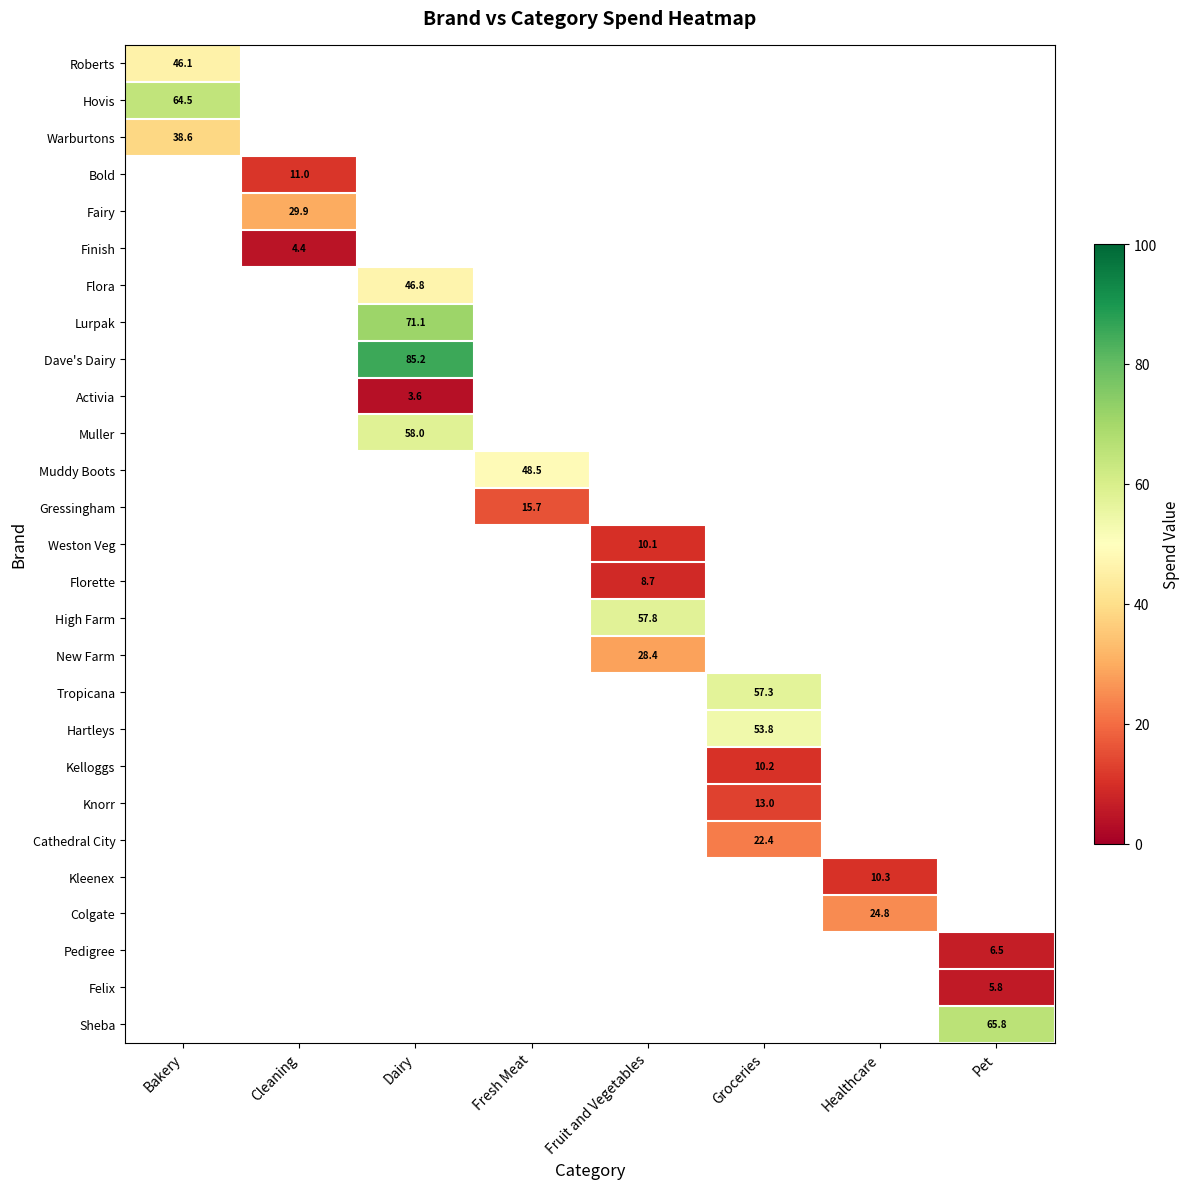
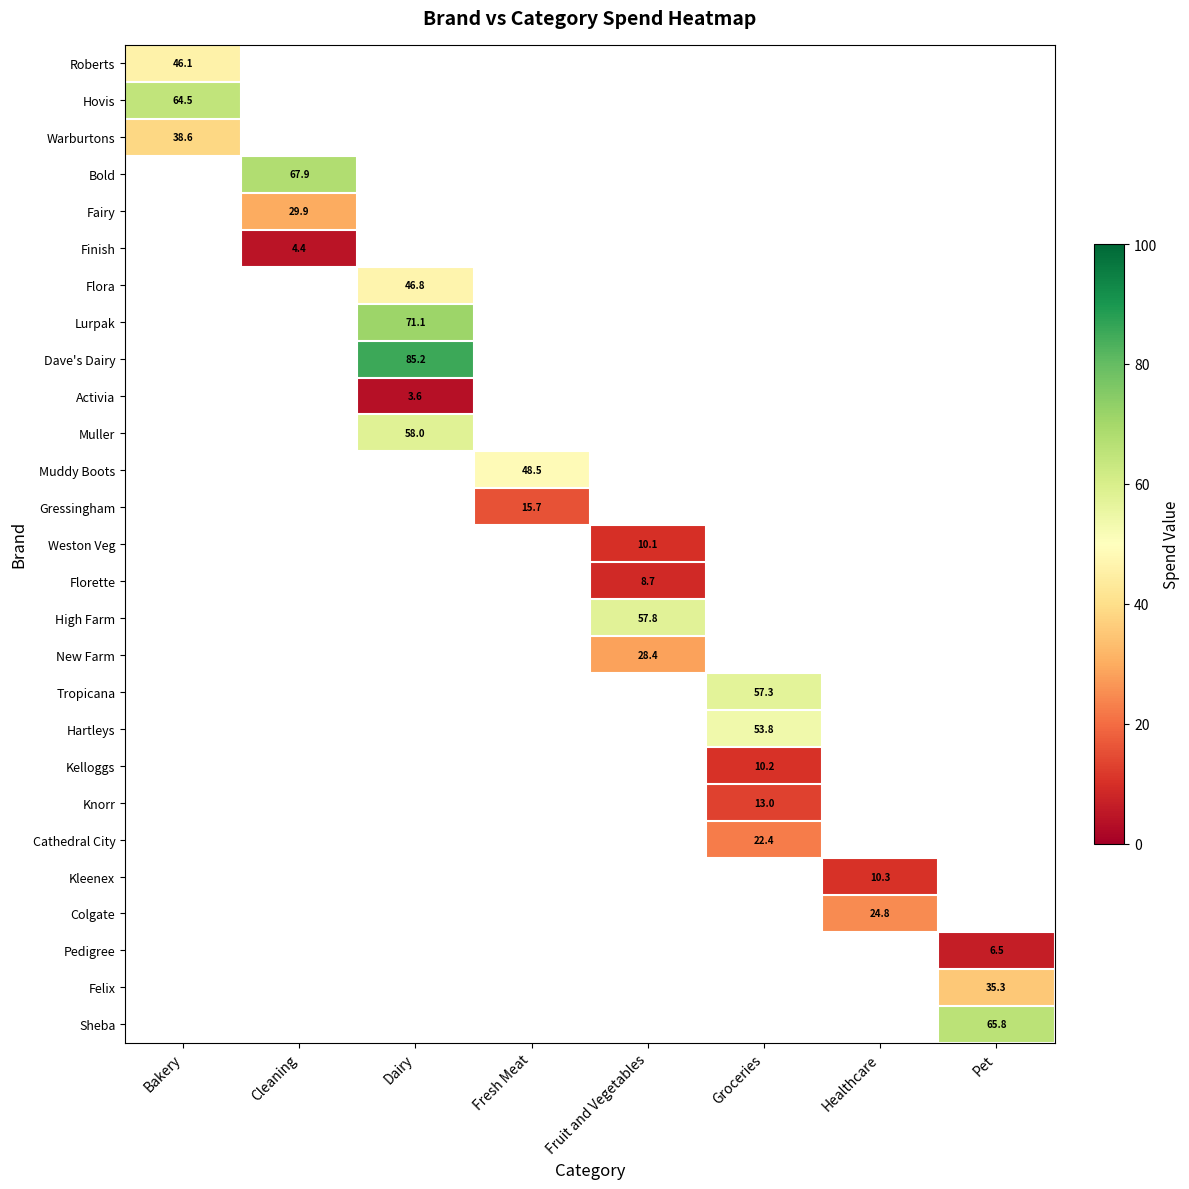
Bold, Cleaning: 11.0 -> 67.9
Felix, Pet: 5.8 -> 35.3
